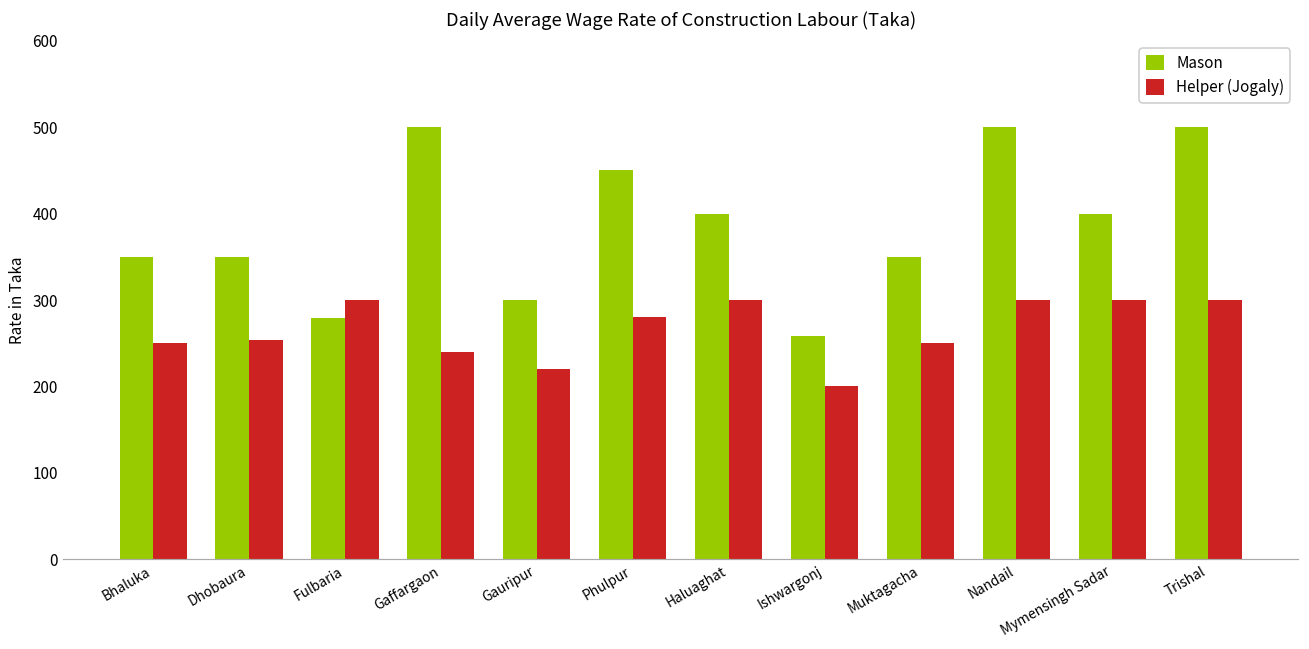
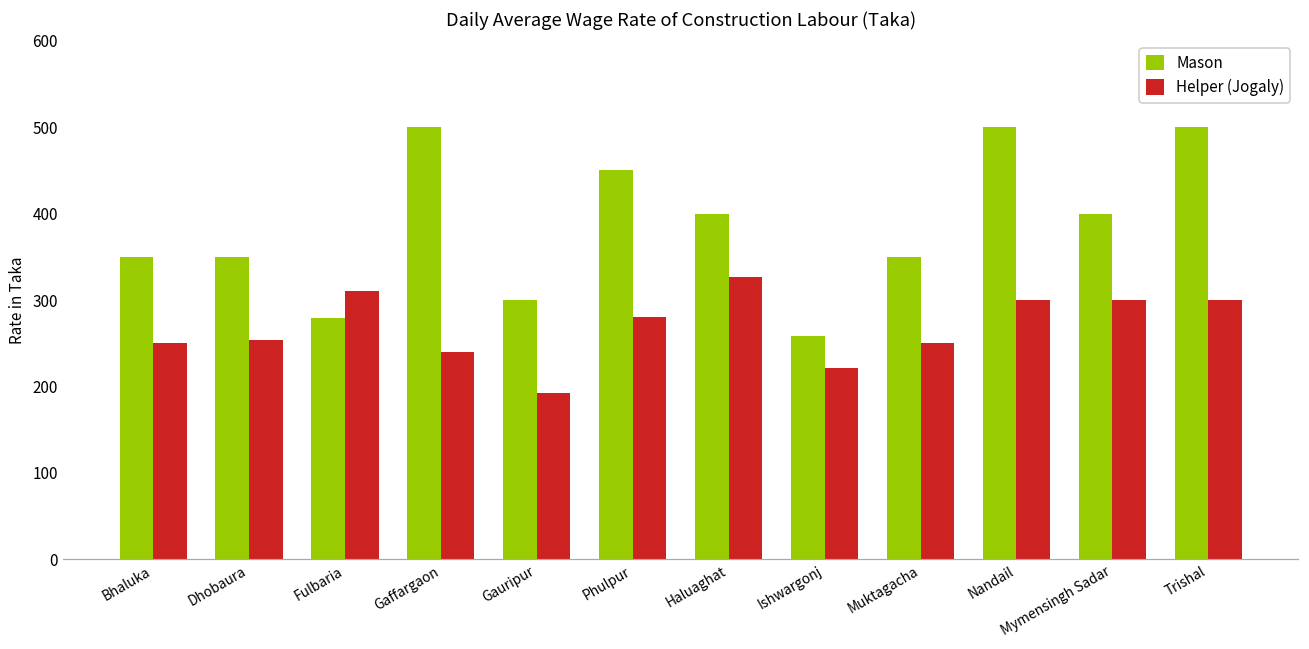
Helper (Jogaly), Fulbaria: 300 -> 310
Helper (Jogaly), Gauripur: 220 -> 190
Helper (Jogaly), Haluaghat: 300 -> 330
Helper (Jogaly), Ishwargonj: 200 -> 220
